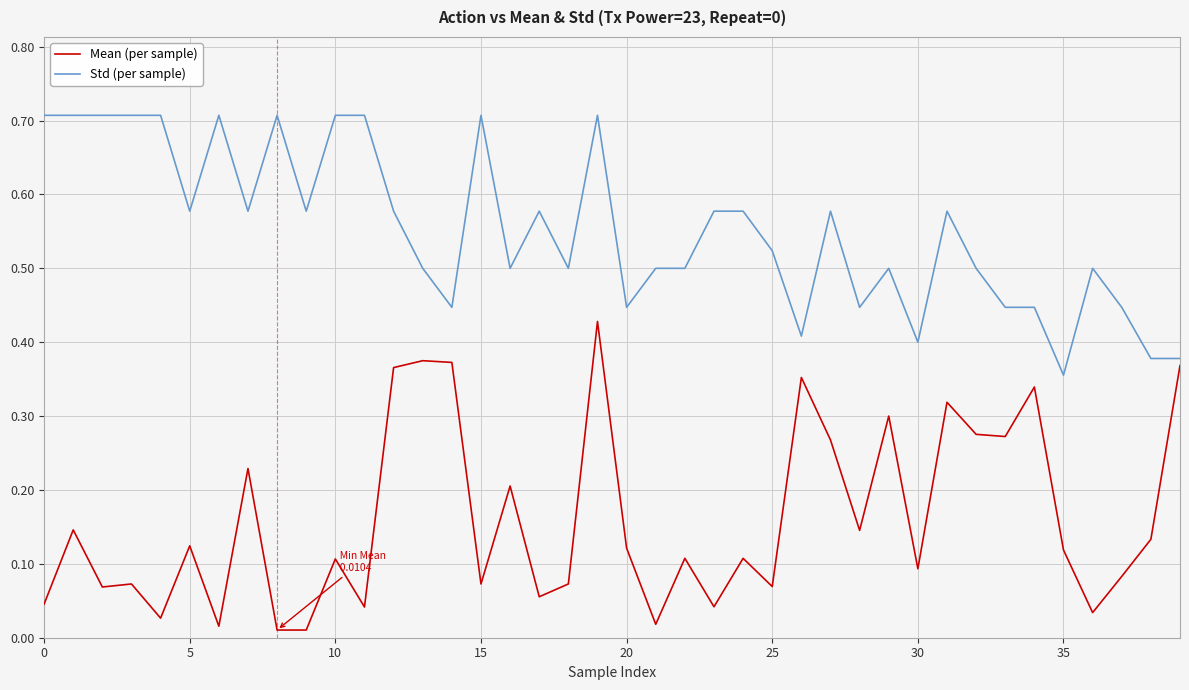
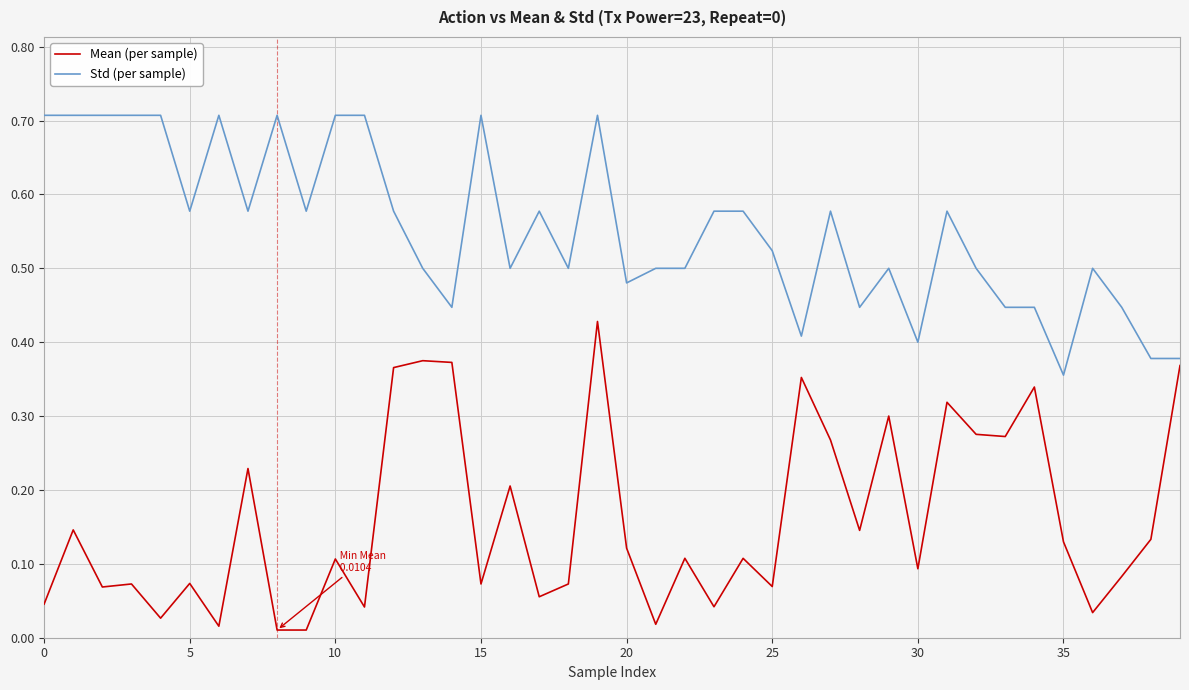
Mean (per sample), 5: 0.12 -> 0.07
Std (per sample), 20: 0.45 -> 0.48
Mean (per sample), 35: 0.12 -> 0.13
